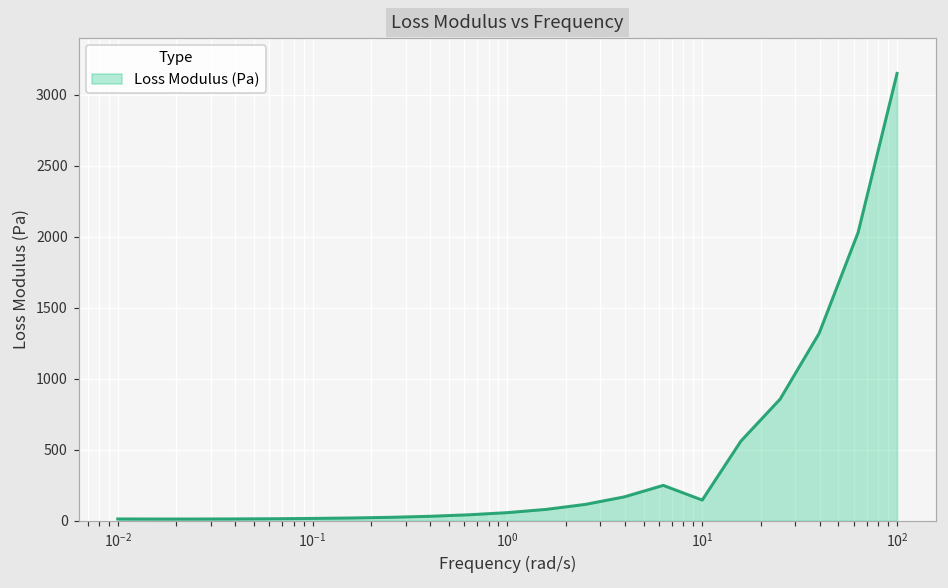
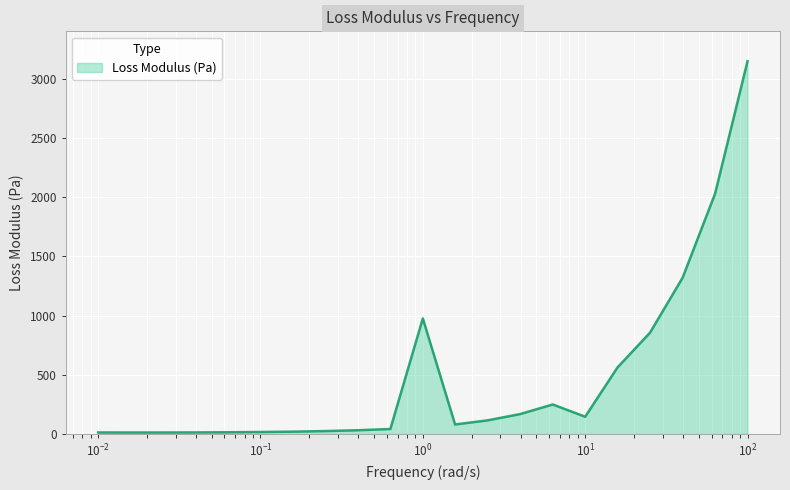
10^0: 60 -> 980
